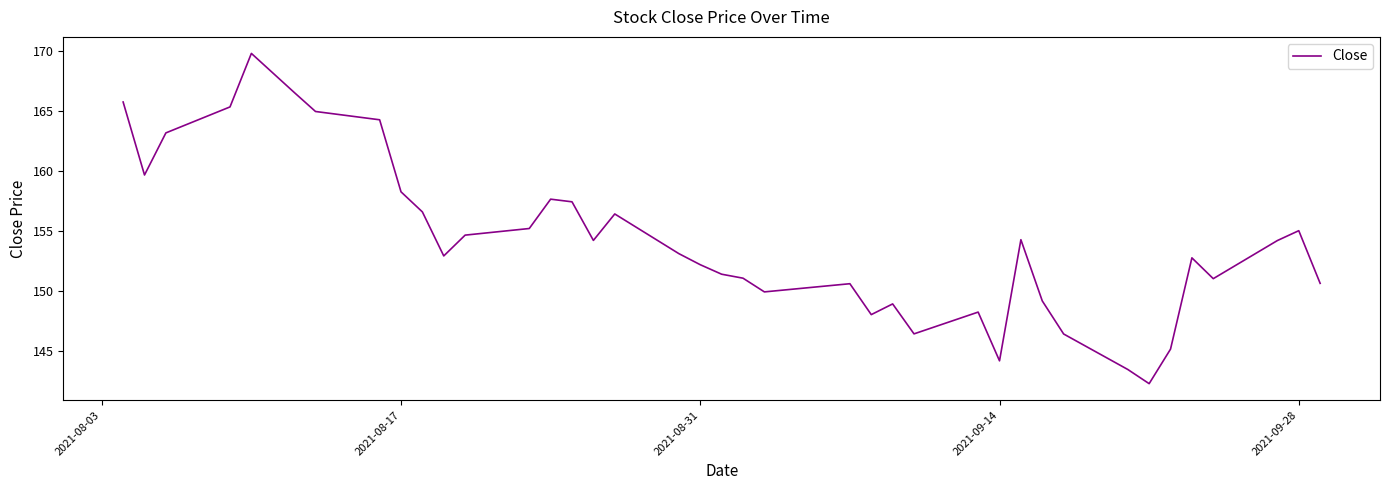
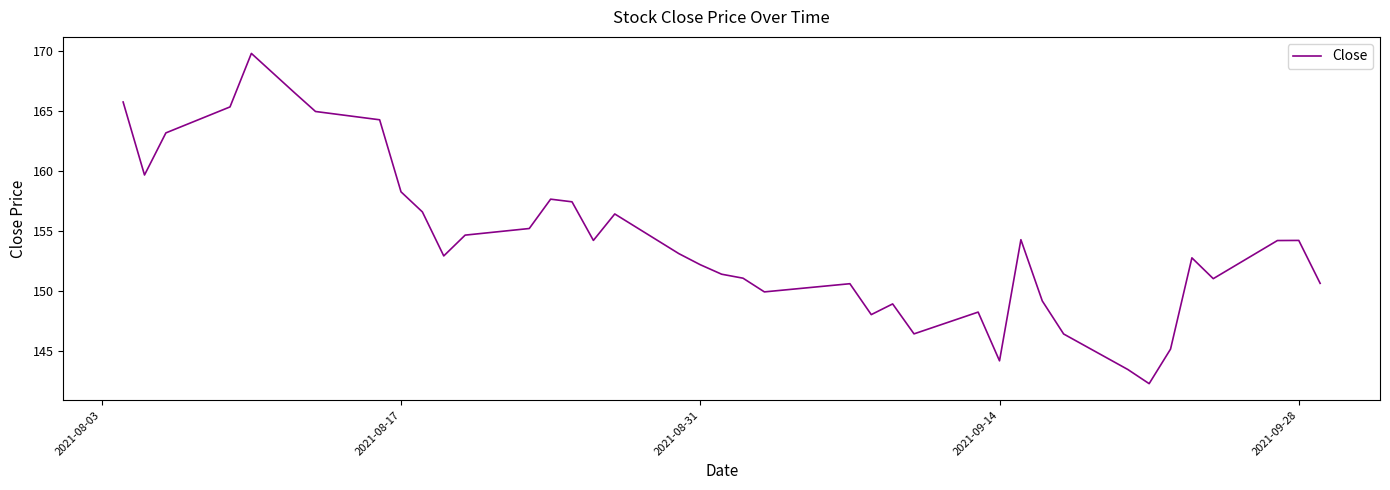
2021-09-28: 155.0 -> 154.2
